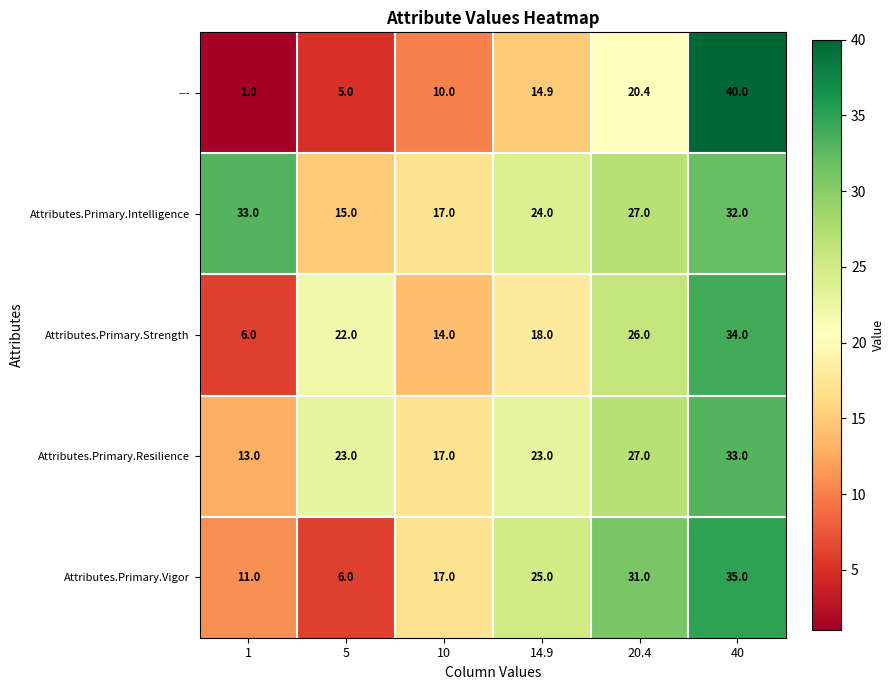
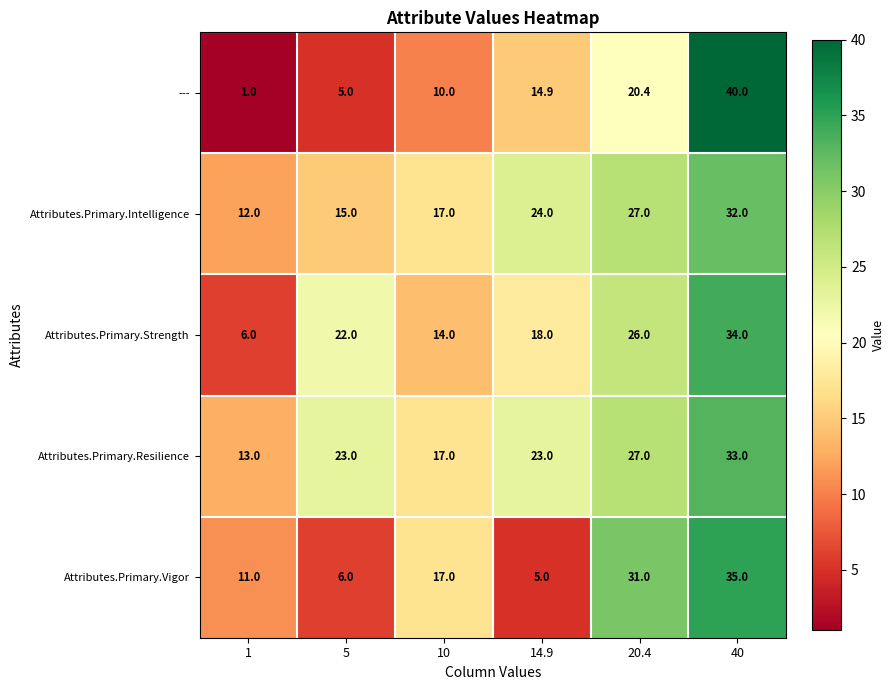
Attributes.Primary.Intelligence, 1: 33.0 -> 12.0
Attributes.Primary.Vigor, 14.9: 25.0 -> 5.0
